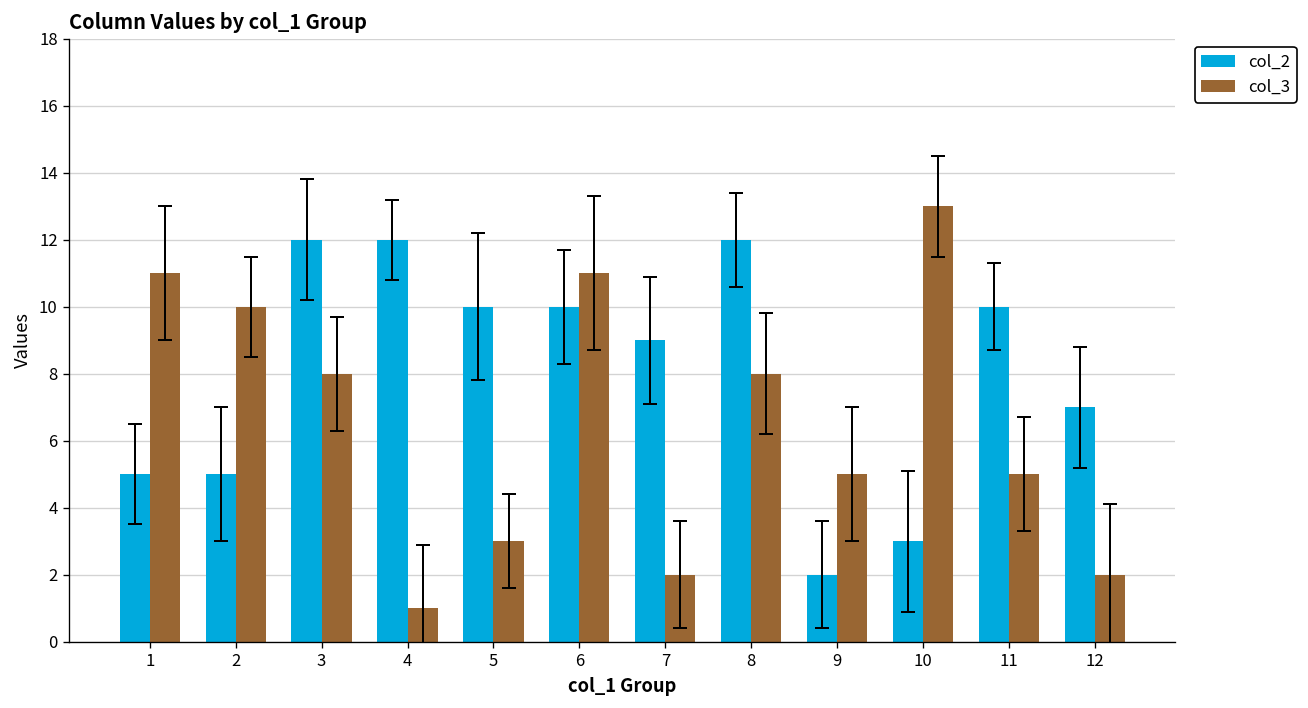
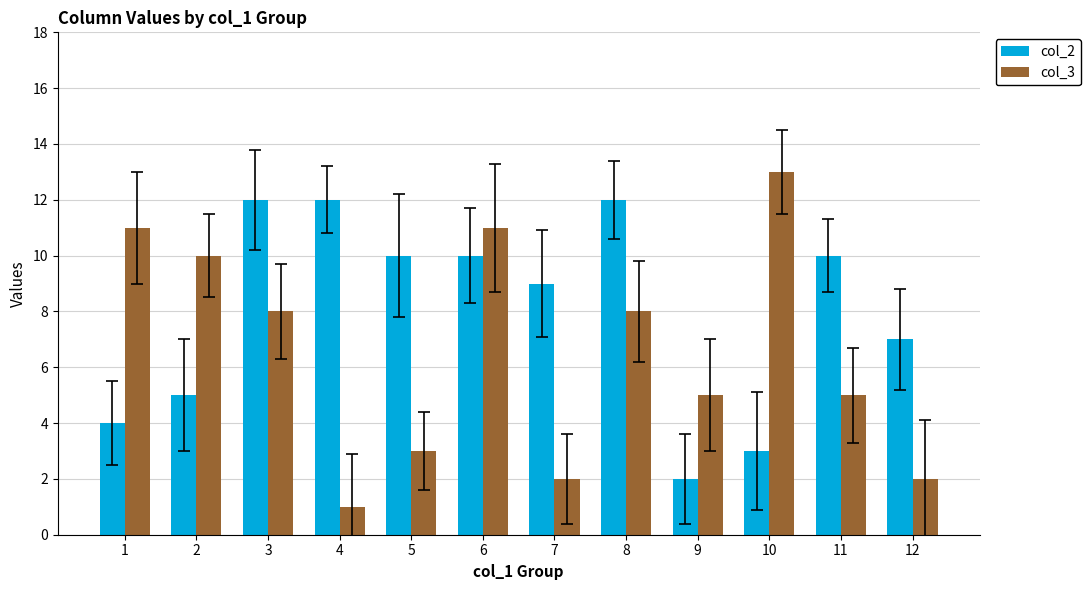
col_2, 1: 5 -> 4
